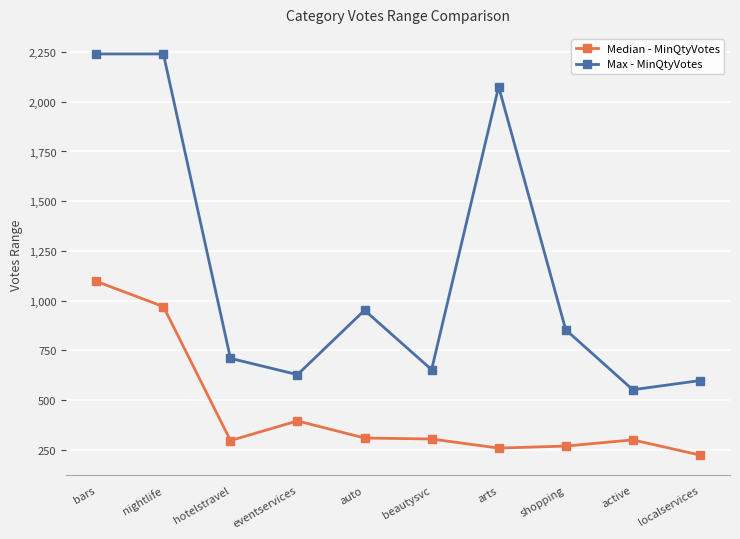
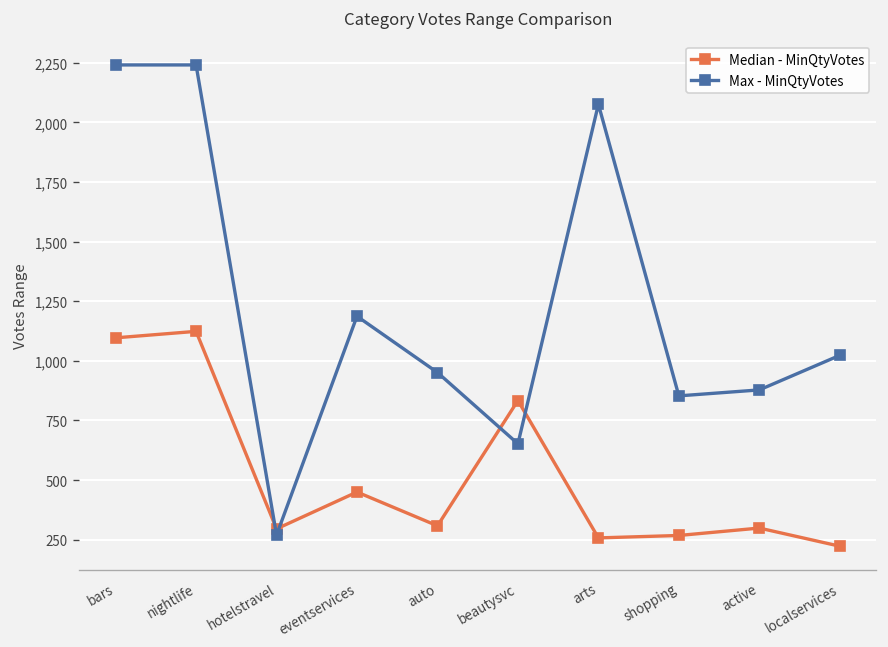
Median - MinQtyVotes, nightlife: 970 -> 1,120
Max - MinQtyVotes, hotelstravel: 710 -> 270
Median - MinQtyVotes, eventservices: 390 -> 450
Max - MinQtyVotes, eventservices: 630 -> 1,190
Median - MinQtyVotes, beautysvc: 300 -> 830
Max - MinQtyVotes, active: 550 -> 880
Max - MinQtyVotes, localservices: 600 -> 1,020
